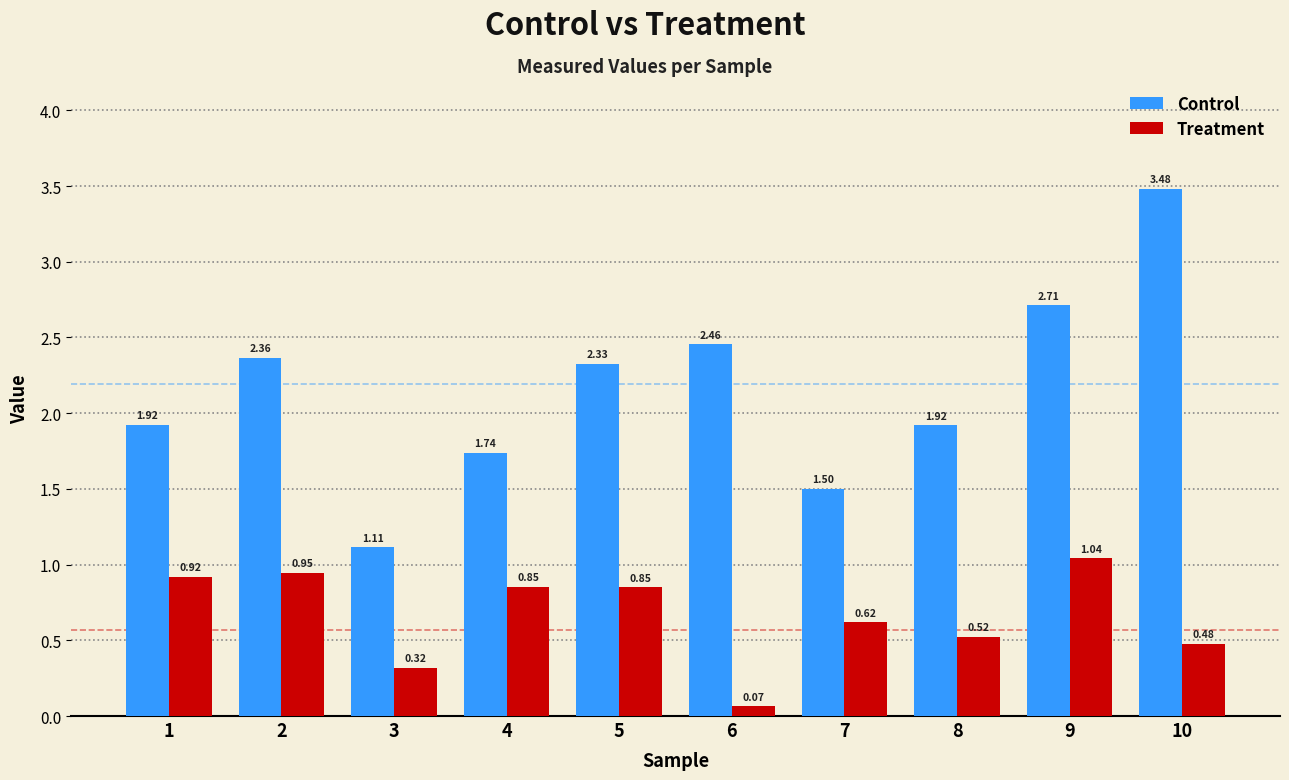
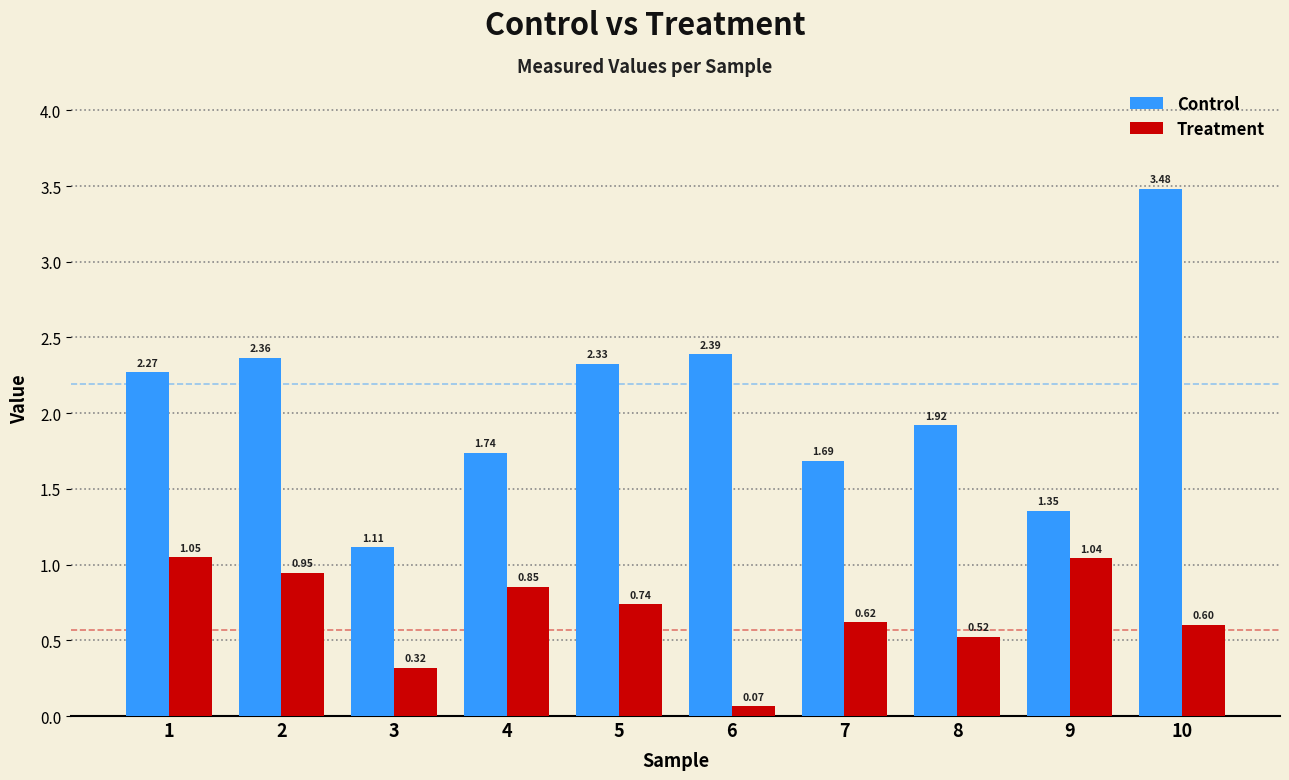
Control, 1: 1.92 -> 2.27
Treatment, 1: 0.92 -> 1.05
Treatment, 5: 0.85 -> 0.74
Control, 6: 2.46 -> 2.39
Control, 7: 1.50 -> 1.69
Control, 9: 2.71 -> 1.35
Treatment, 10: 0.48 -> 0.60
